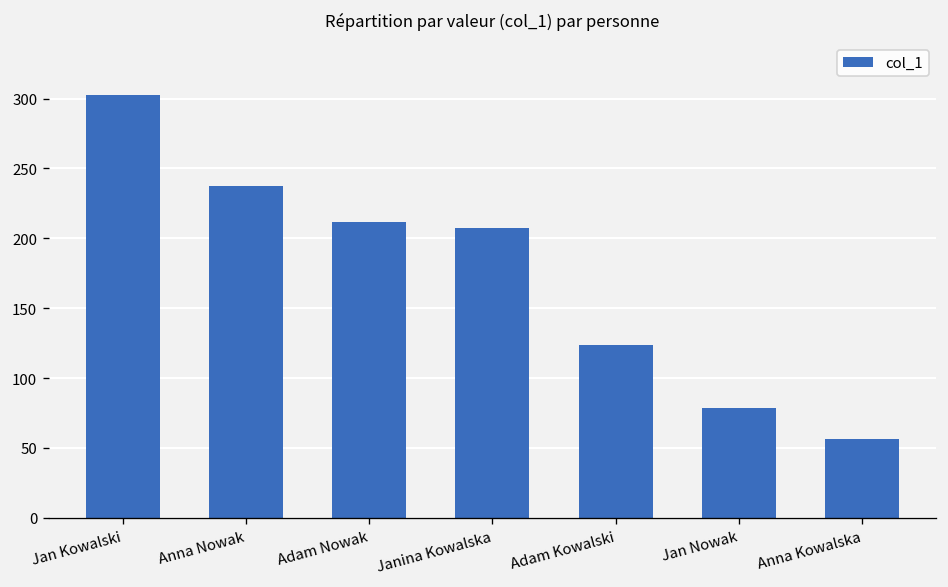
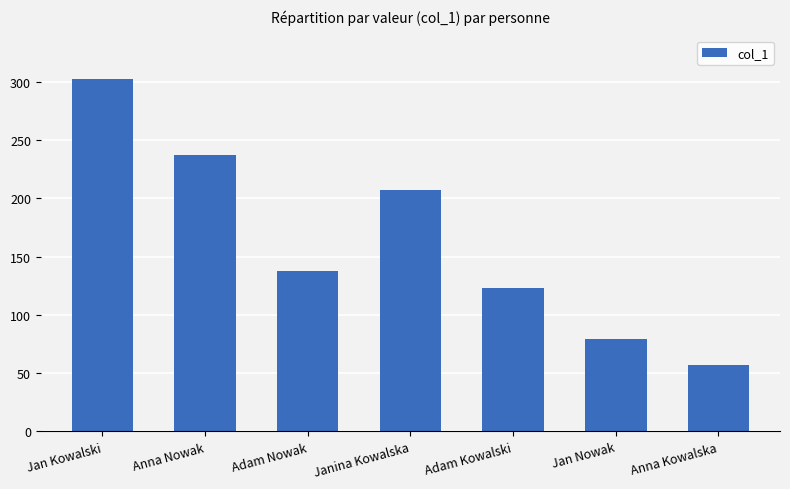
Adam Nowak: 212 -> 137
